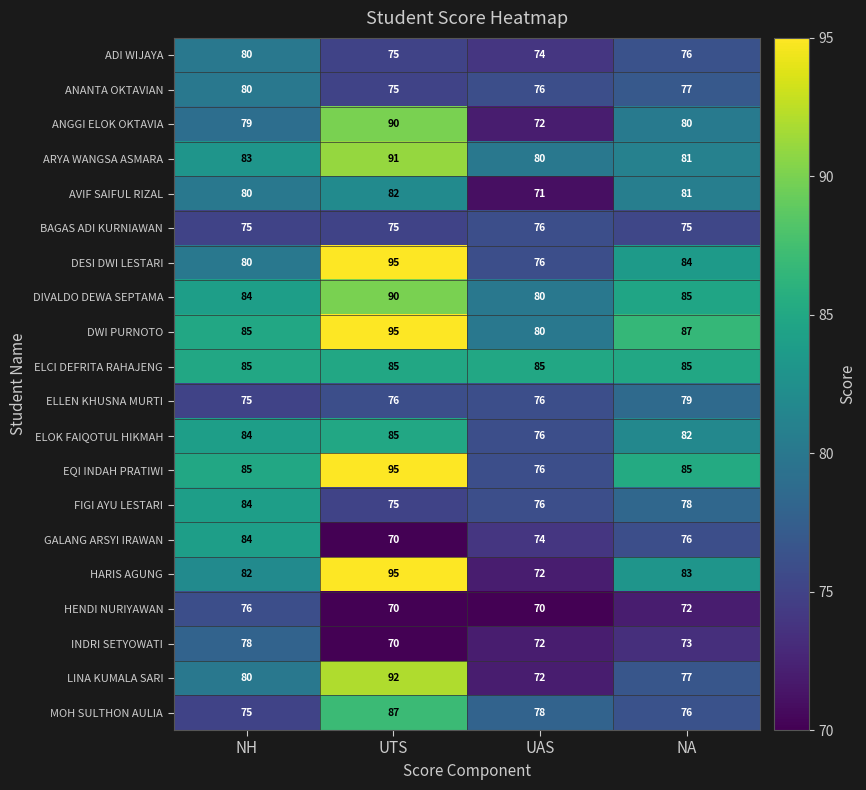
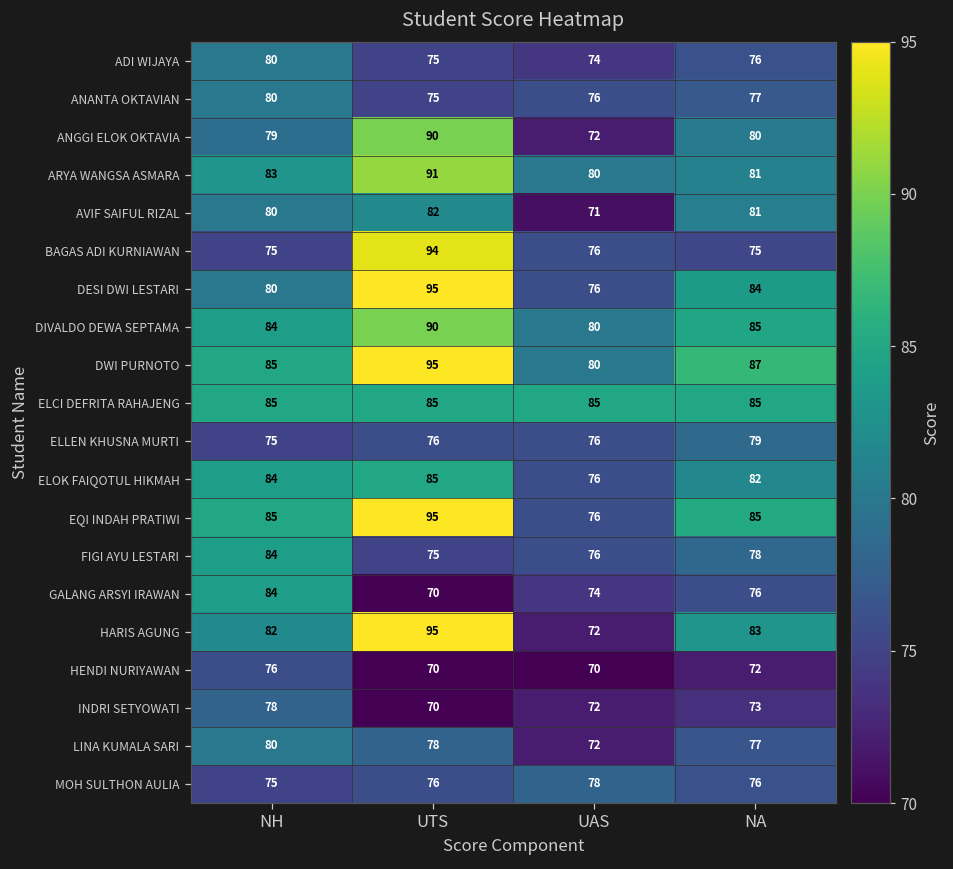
BAGAS ADI KURNIAWAN, UTS: 75 -> 94
LINA KUMALA SARI, UTS: 92 -> 78
MOH SULTHON AULIA, UTS: 87 -> 76
